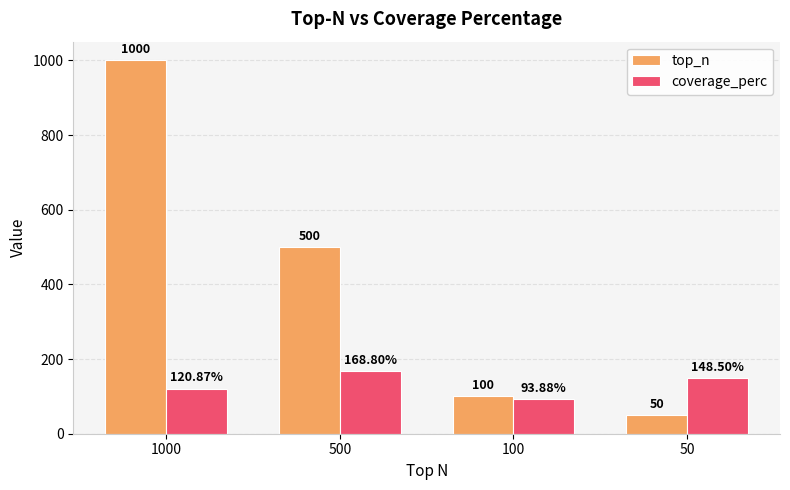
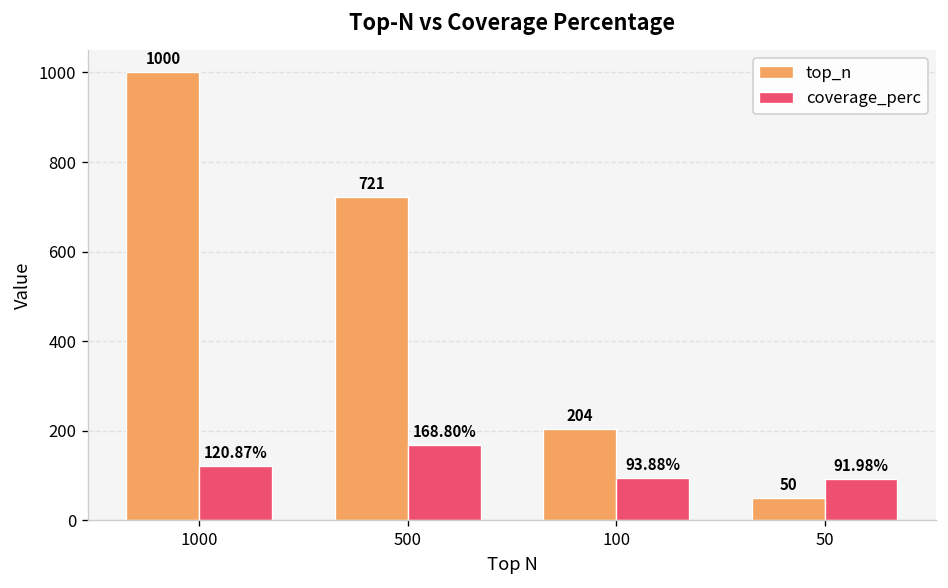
top_n, 500: 500 -> 721
top_n, 100: 100 -> 204
coverage_perc, 50: 148.50% -> 91.98%
